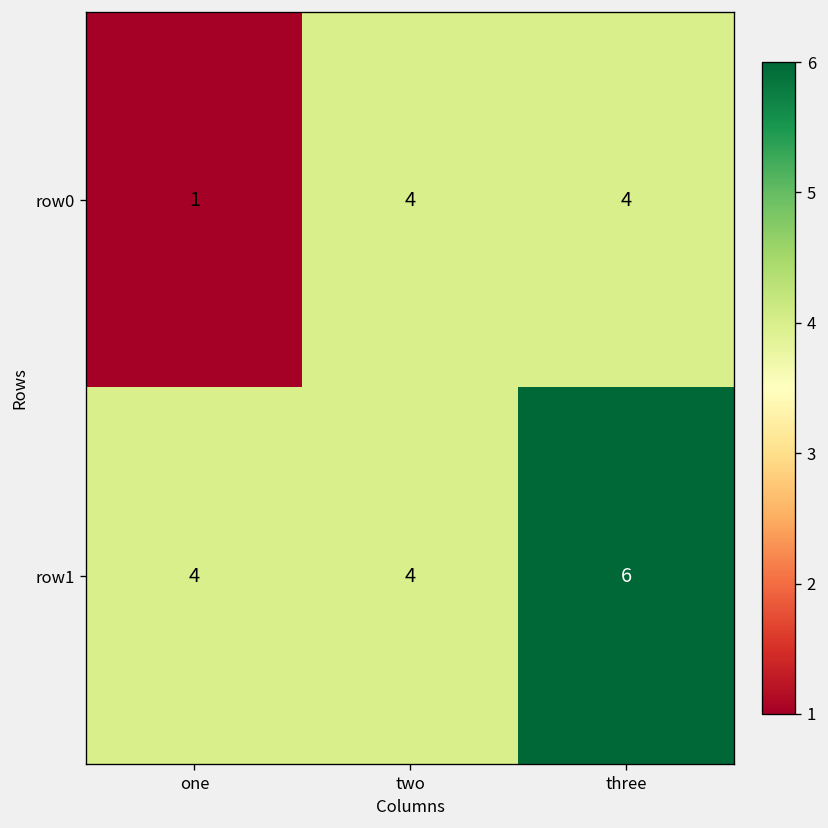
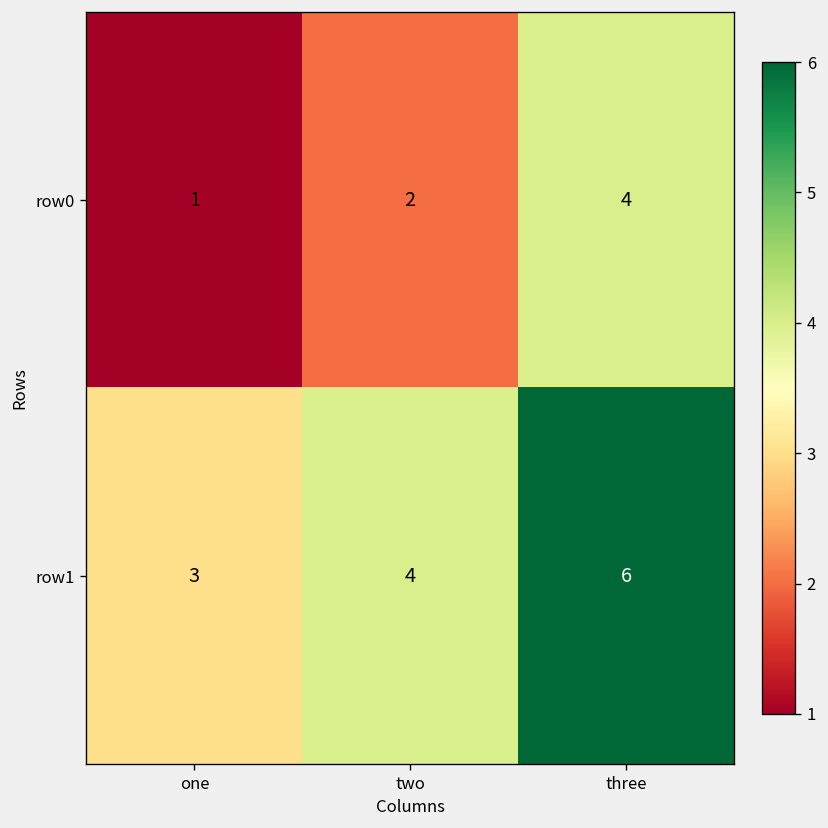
row0, two: 4 -> 2
row1, one: 4 -> 3
